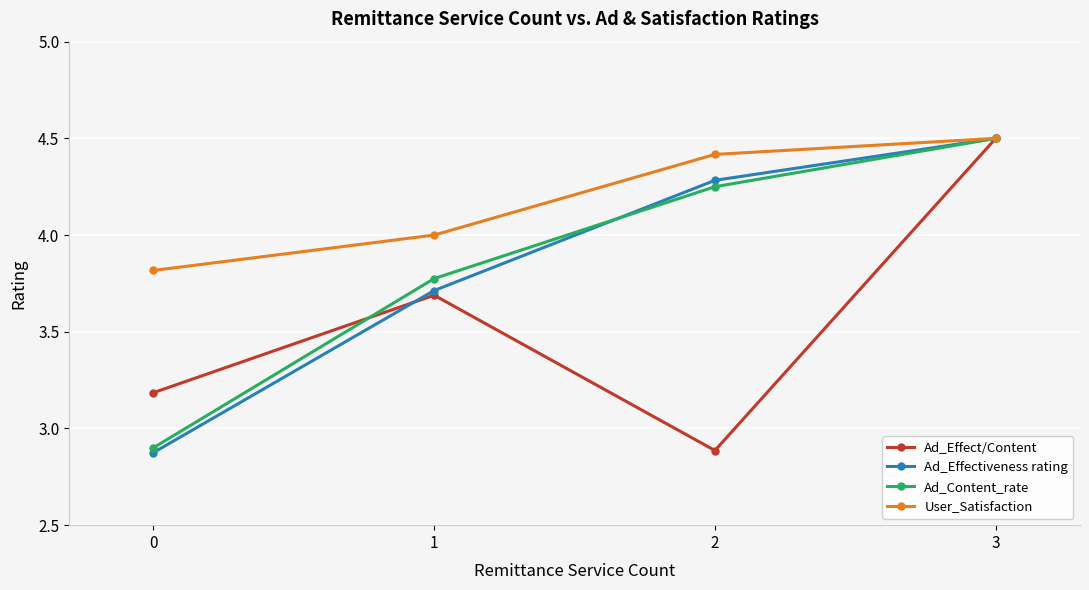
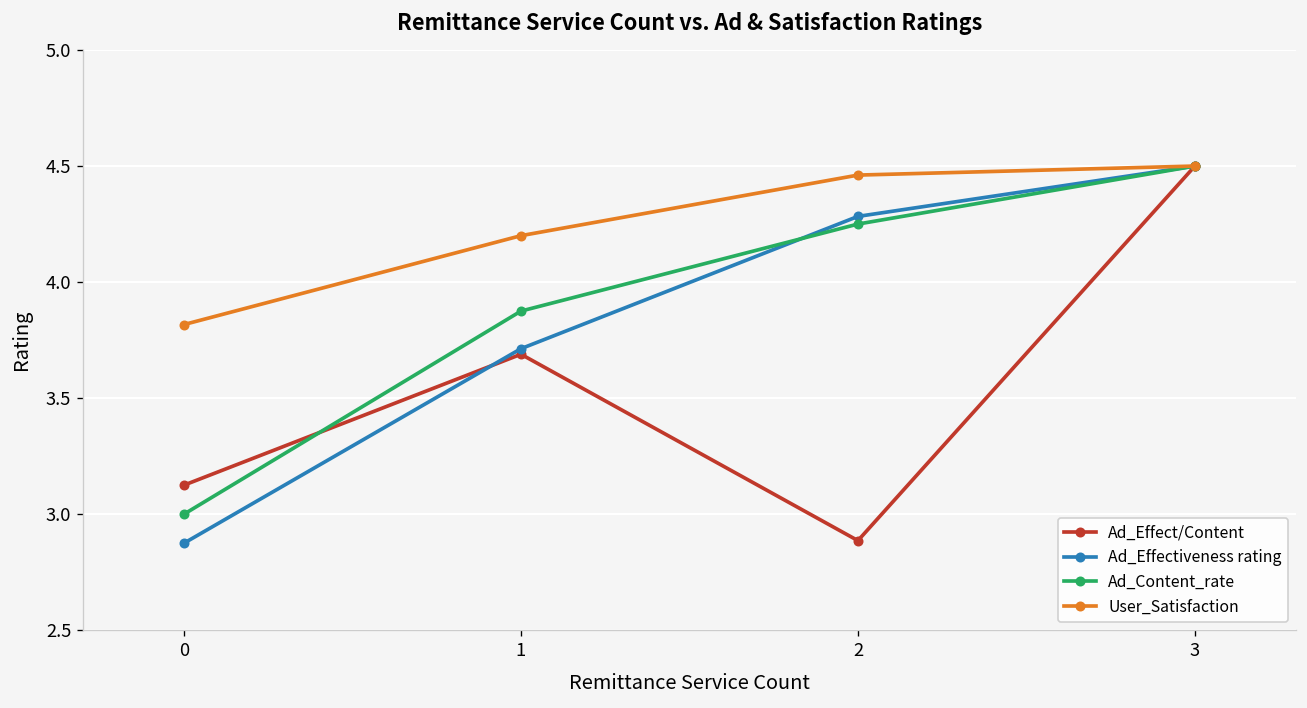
Ad_Effect/Content, 0: 3.19 -> 3.13
Ad_Content_rate, 0: 2.9 -> 3.0
Ad_Content_rate, 1: 3.78 -> 3.88
User_Satisfaction, 1: 4.0 -> 4.2
User_Satisfaction, 2: 4.42 -> 4.46
